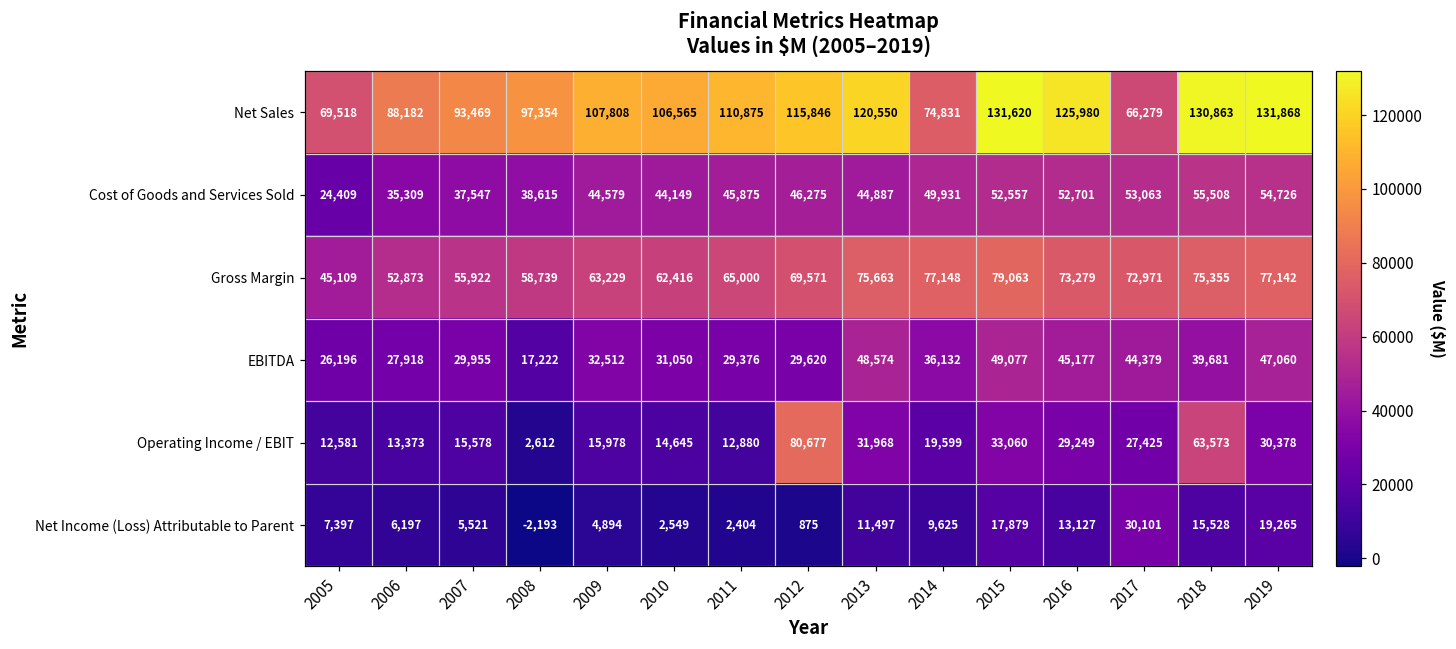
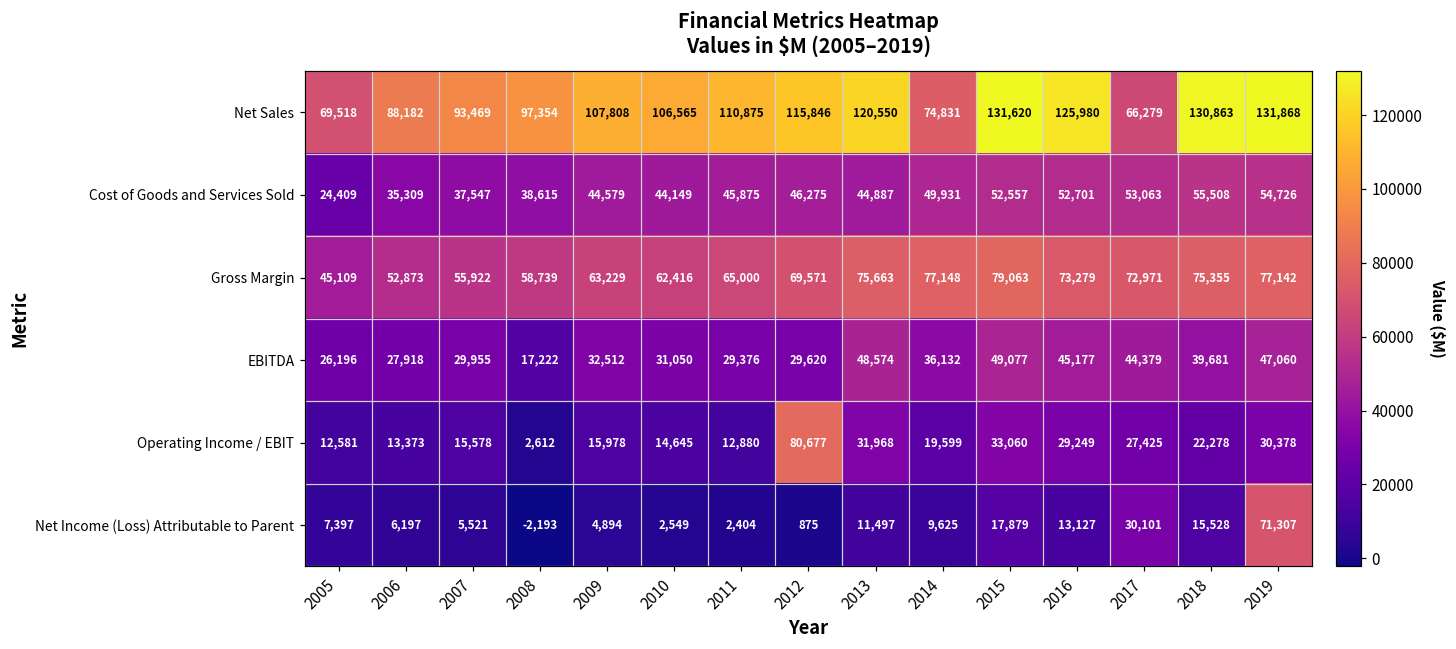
Operating Income / EBIT, 2018: 63,573 -> 22,278
Net Income (Loss) Attributable to Parent, 2019: 19,265 -> 71,307
